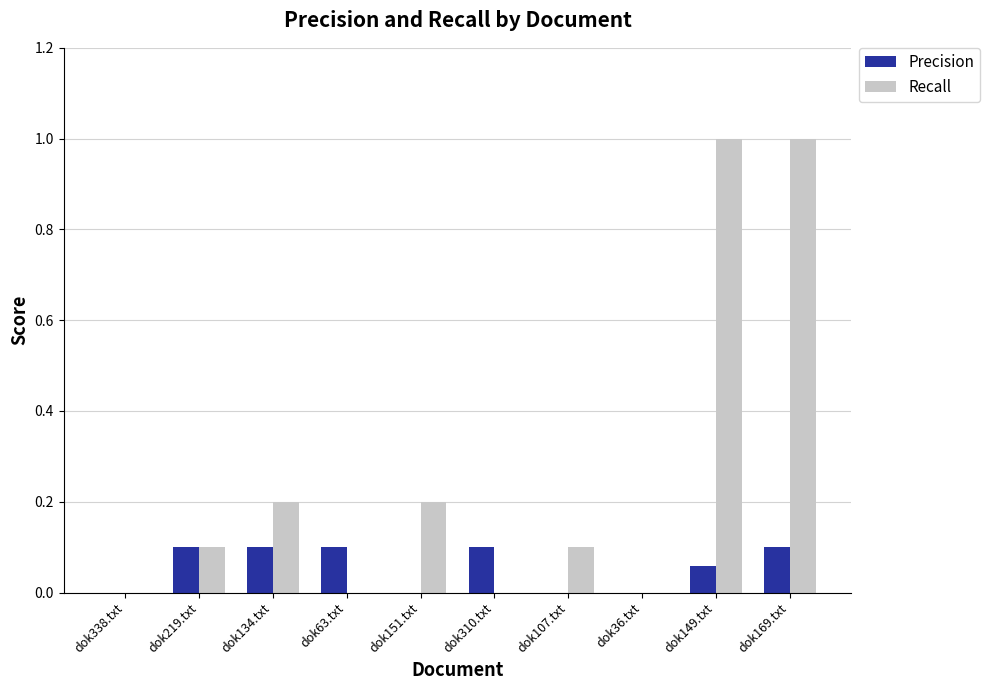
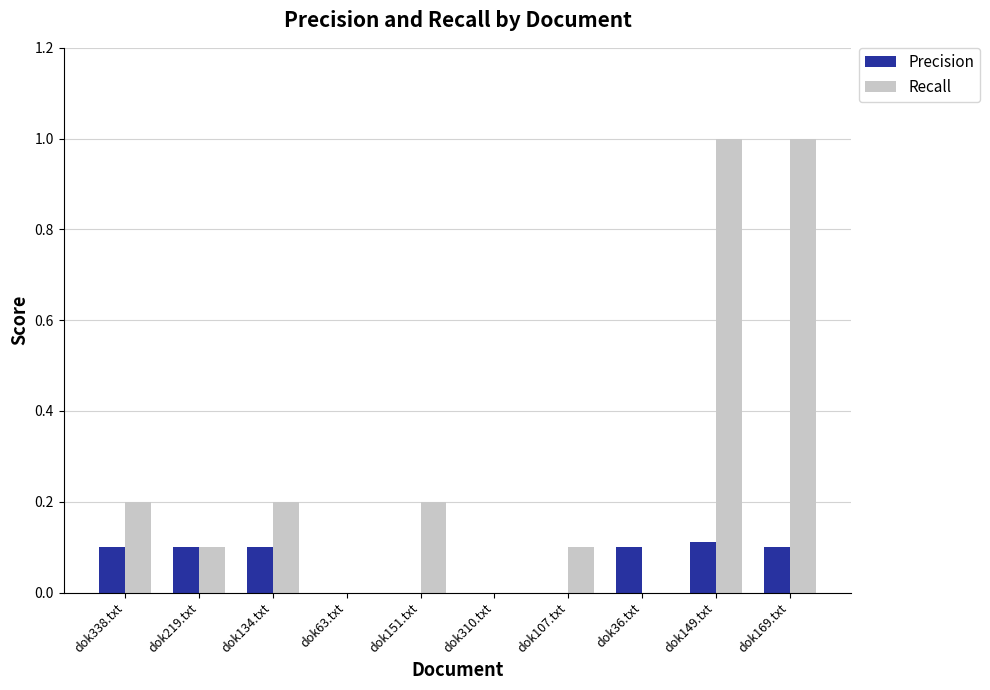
Precision, dok338.txt: 0.0 -> 0.1
Recall, dok338.txt: 0.0 -> 0.2
Precision, dok63.txt: 0.1 -> 0.0
Precision, dok310.txt: 0.1 -> 0.0
Precision, dok36.txt: 0.0 -> 0.1
Precision, dok149.txt: 0.06 -> 0.11
